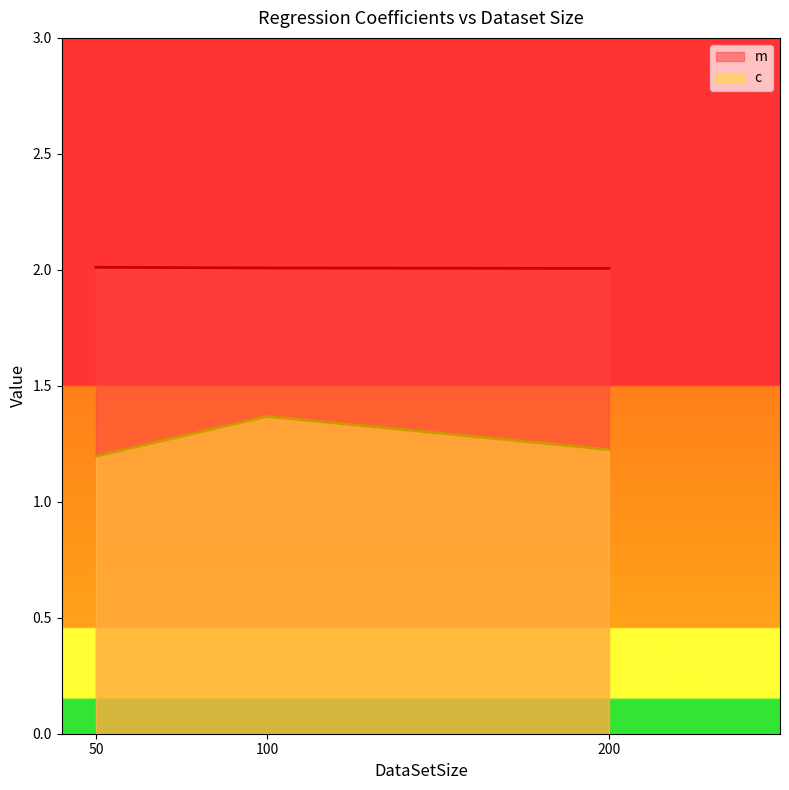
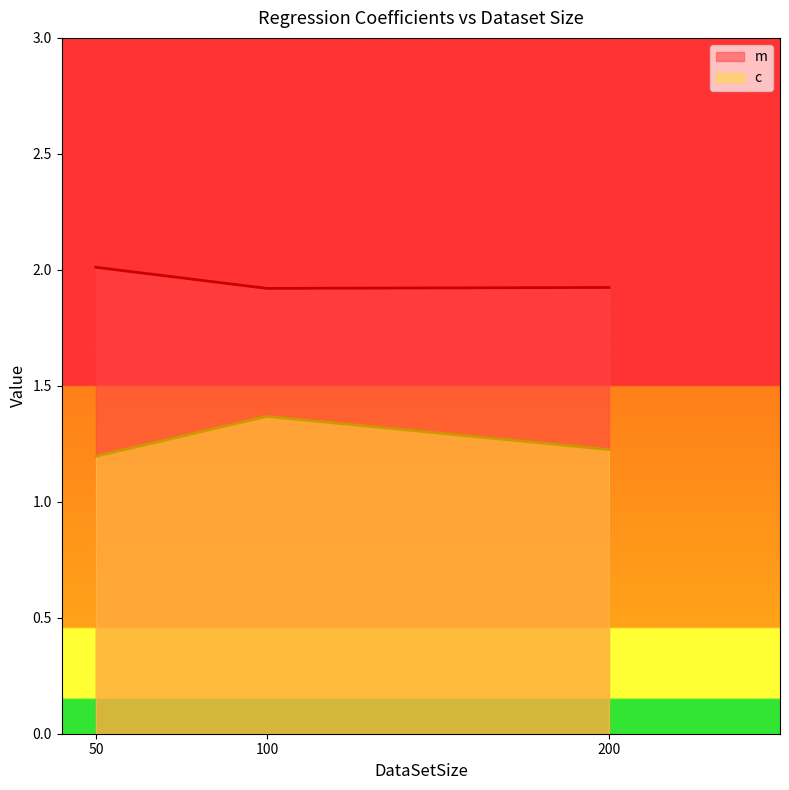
m, 100: 2.01 -> 1.92
m, 200: 2.01 -> 1.92
